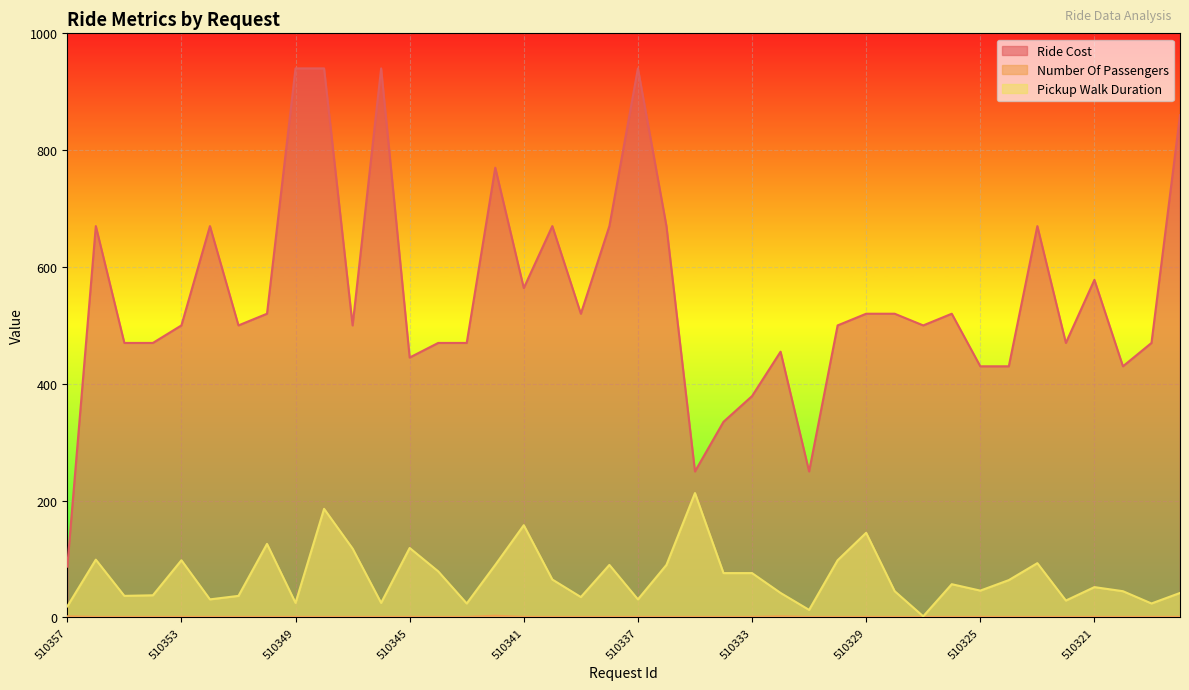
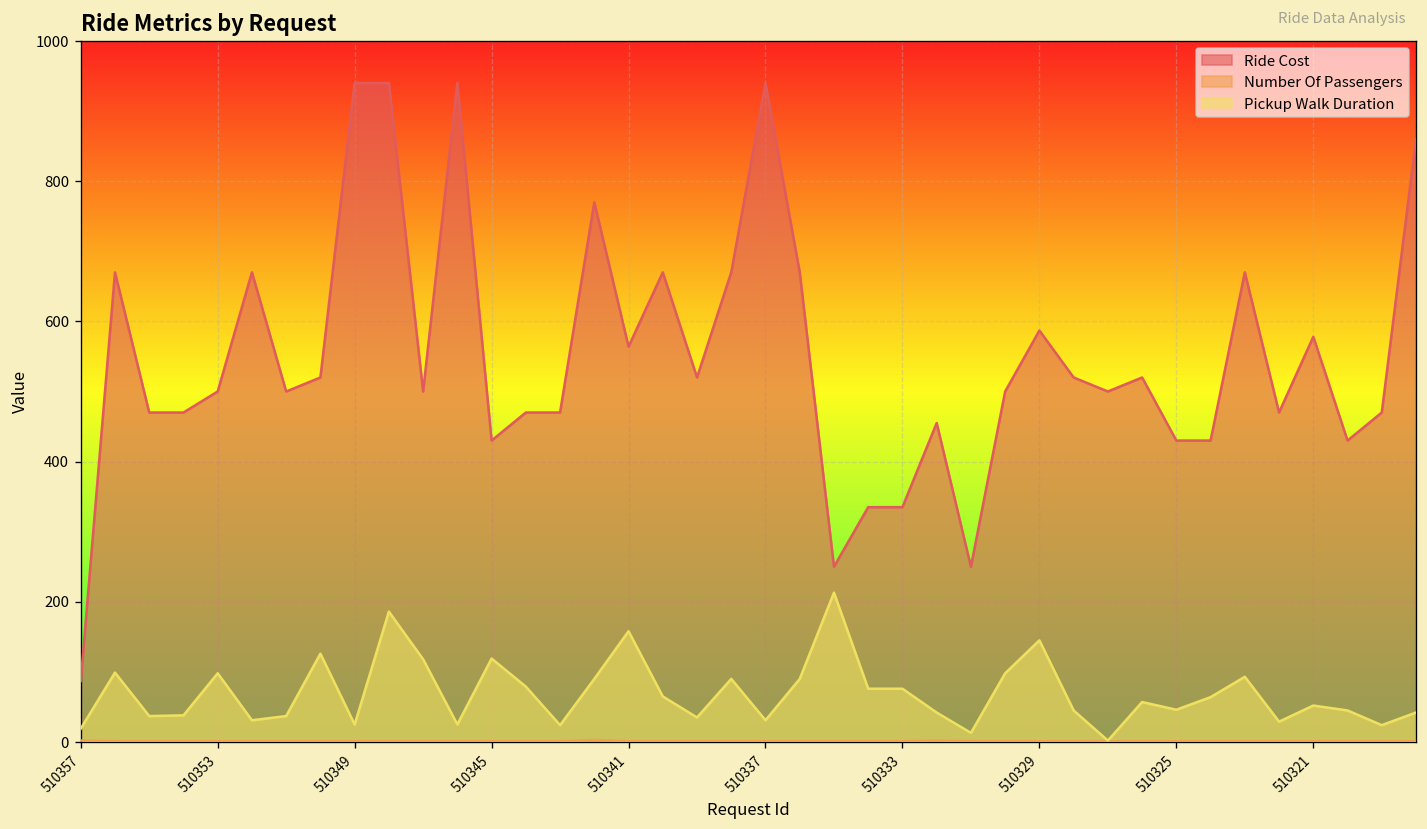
Ride Cost, 510345: 450 -> 430
Ride Cost, 510333: 380 -> 340
Ride Cost, 510329: 520 -> 590
